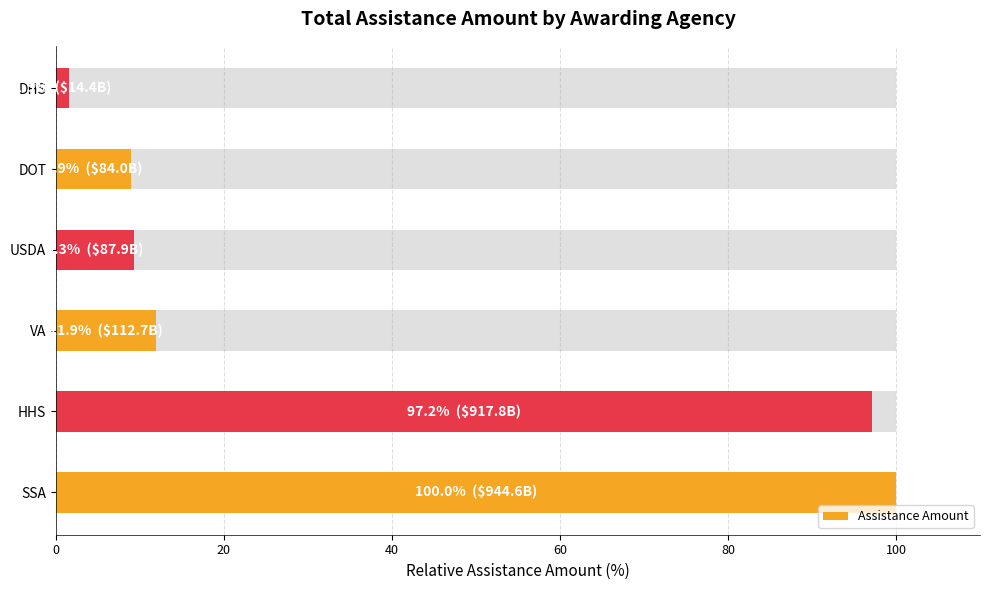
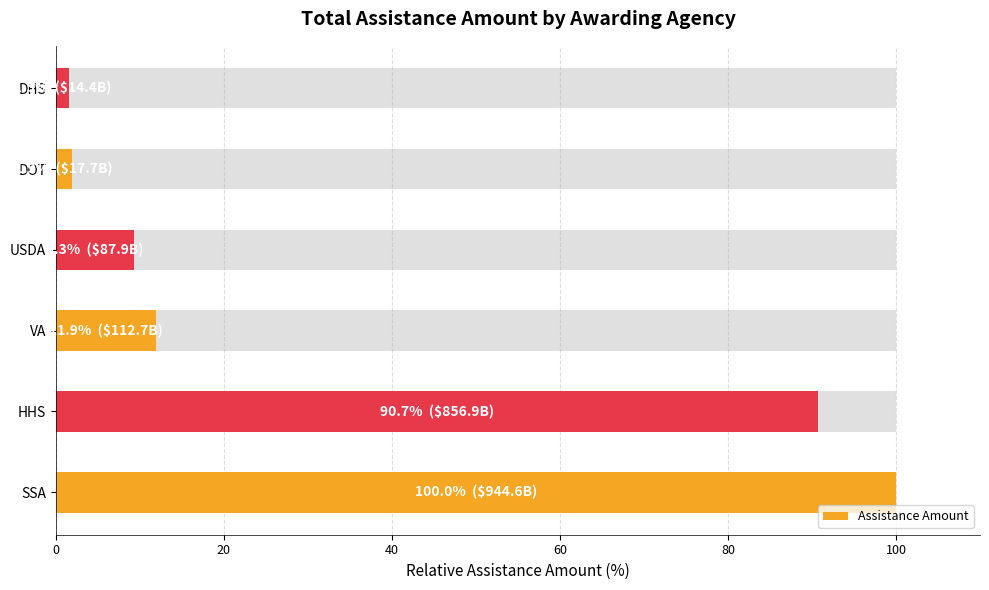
Assistance Amount, DOT: 9 -> 2
Assistance Amount, HHS: 97.2% ($917.8B) -> 90.7% ($856.9B)
